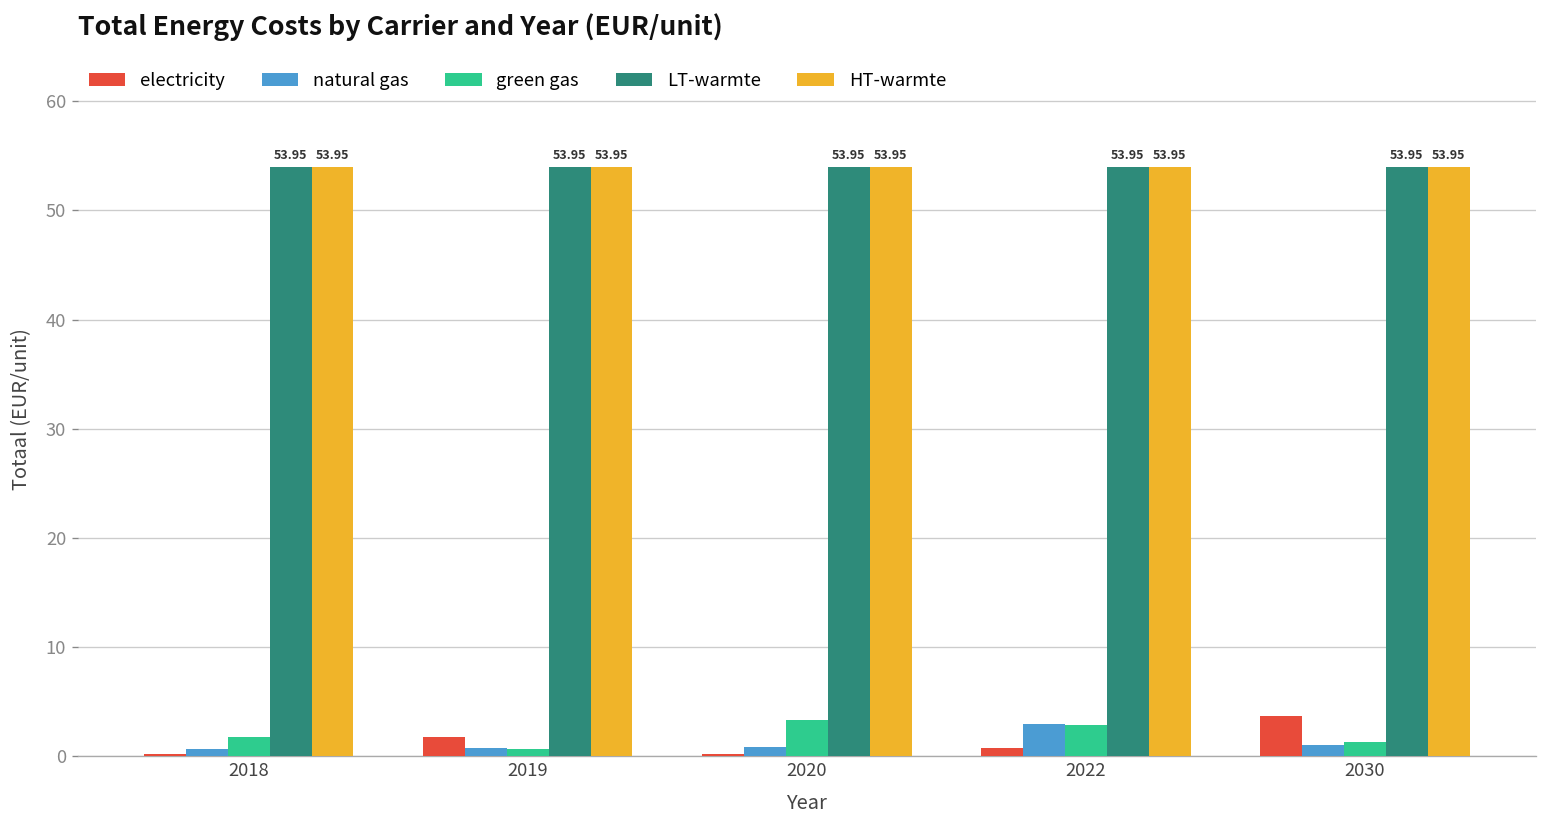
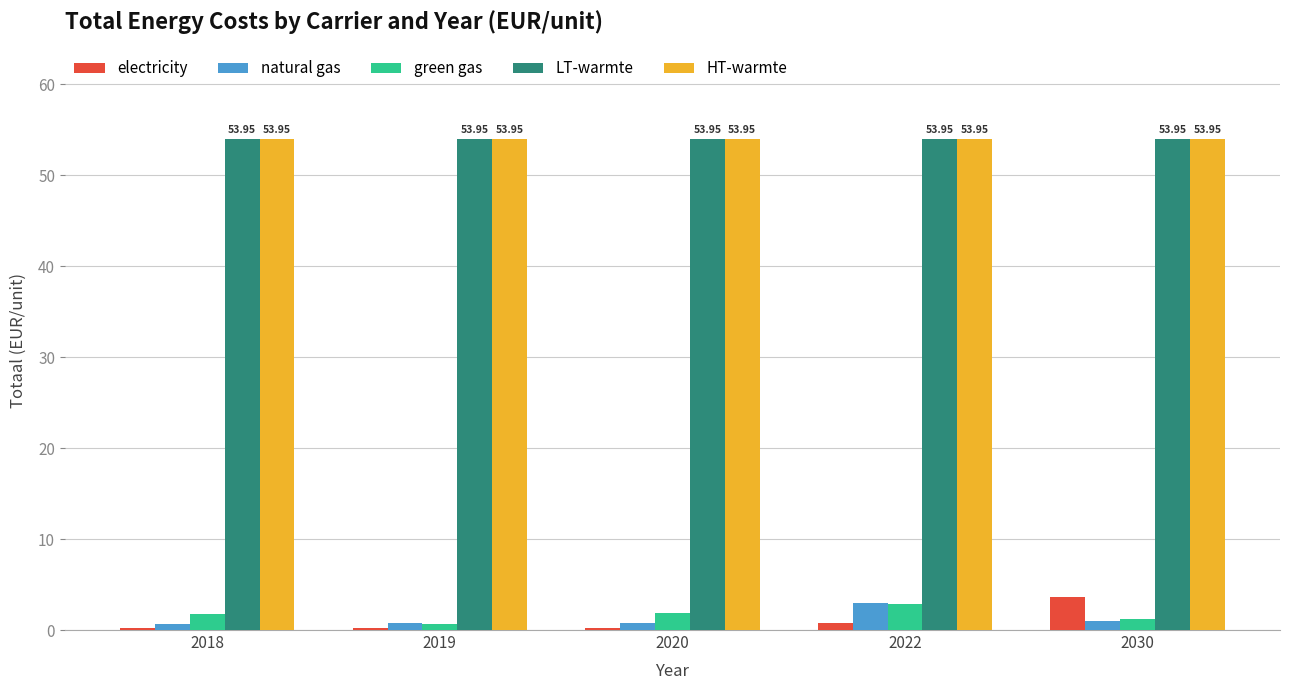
electricity, 2019: 2 -> 0
green gas, 2020: 3 -> 2
